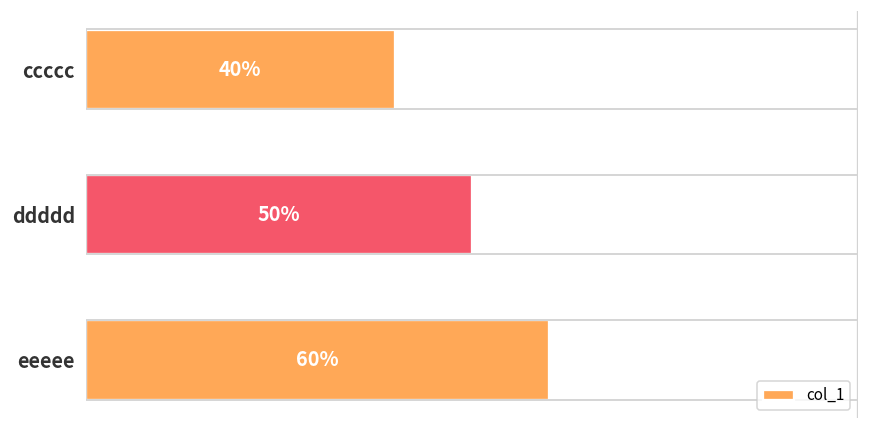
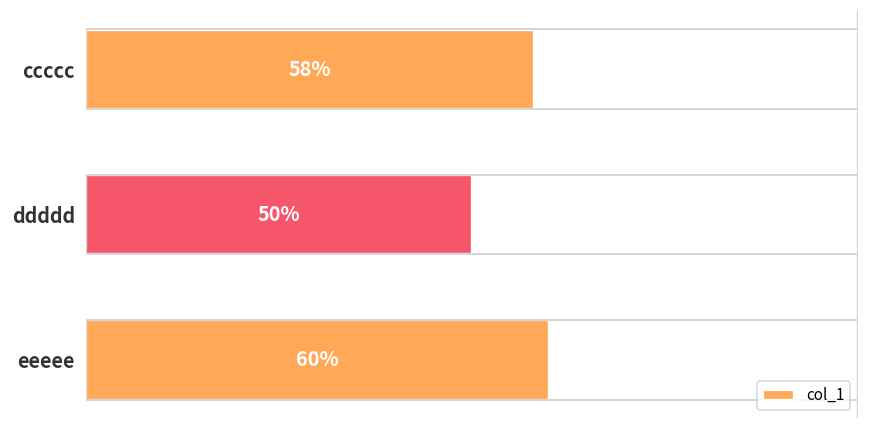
ccccc: 40% -> 58%
